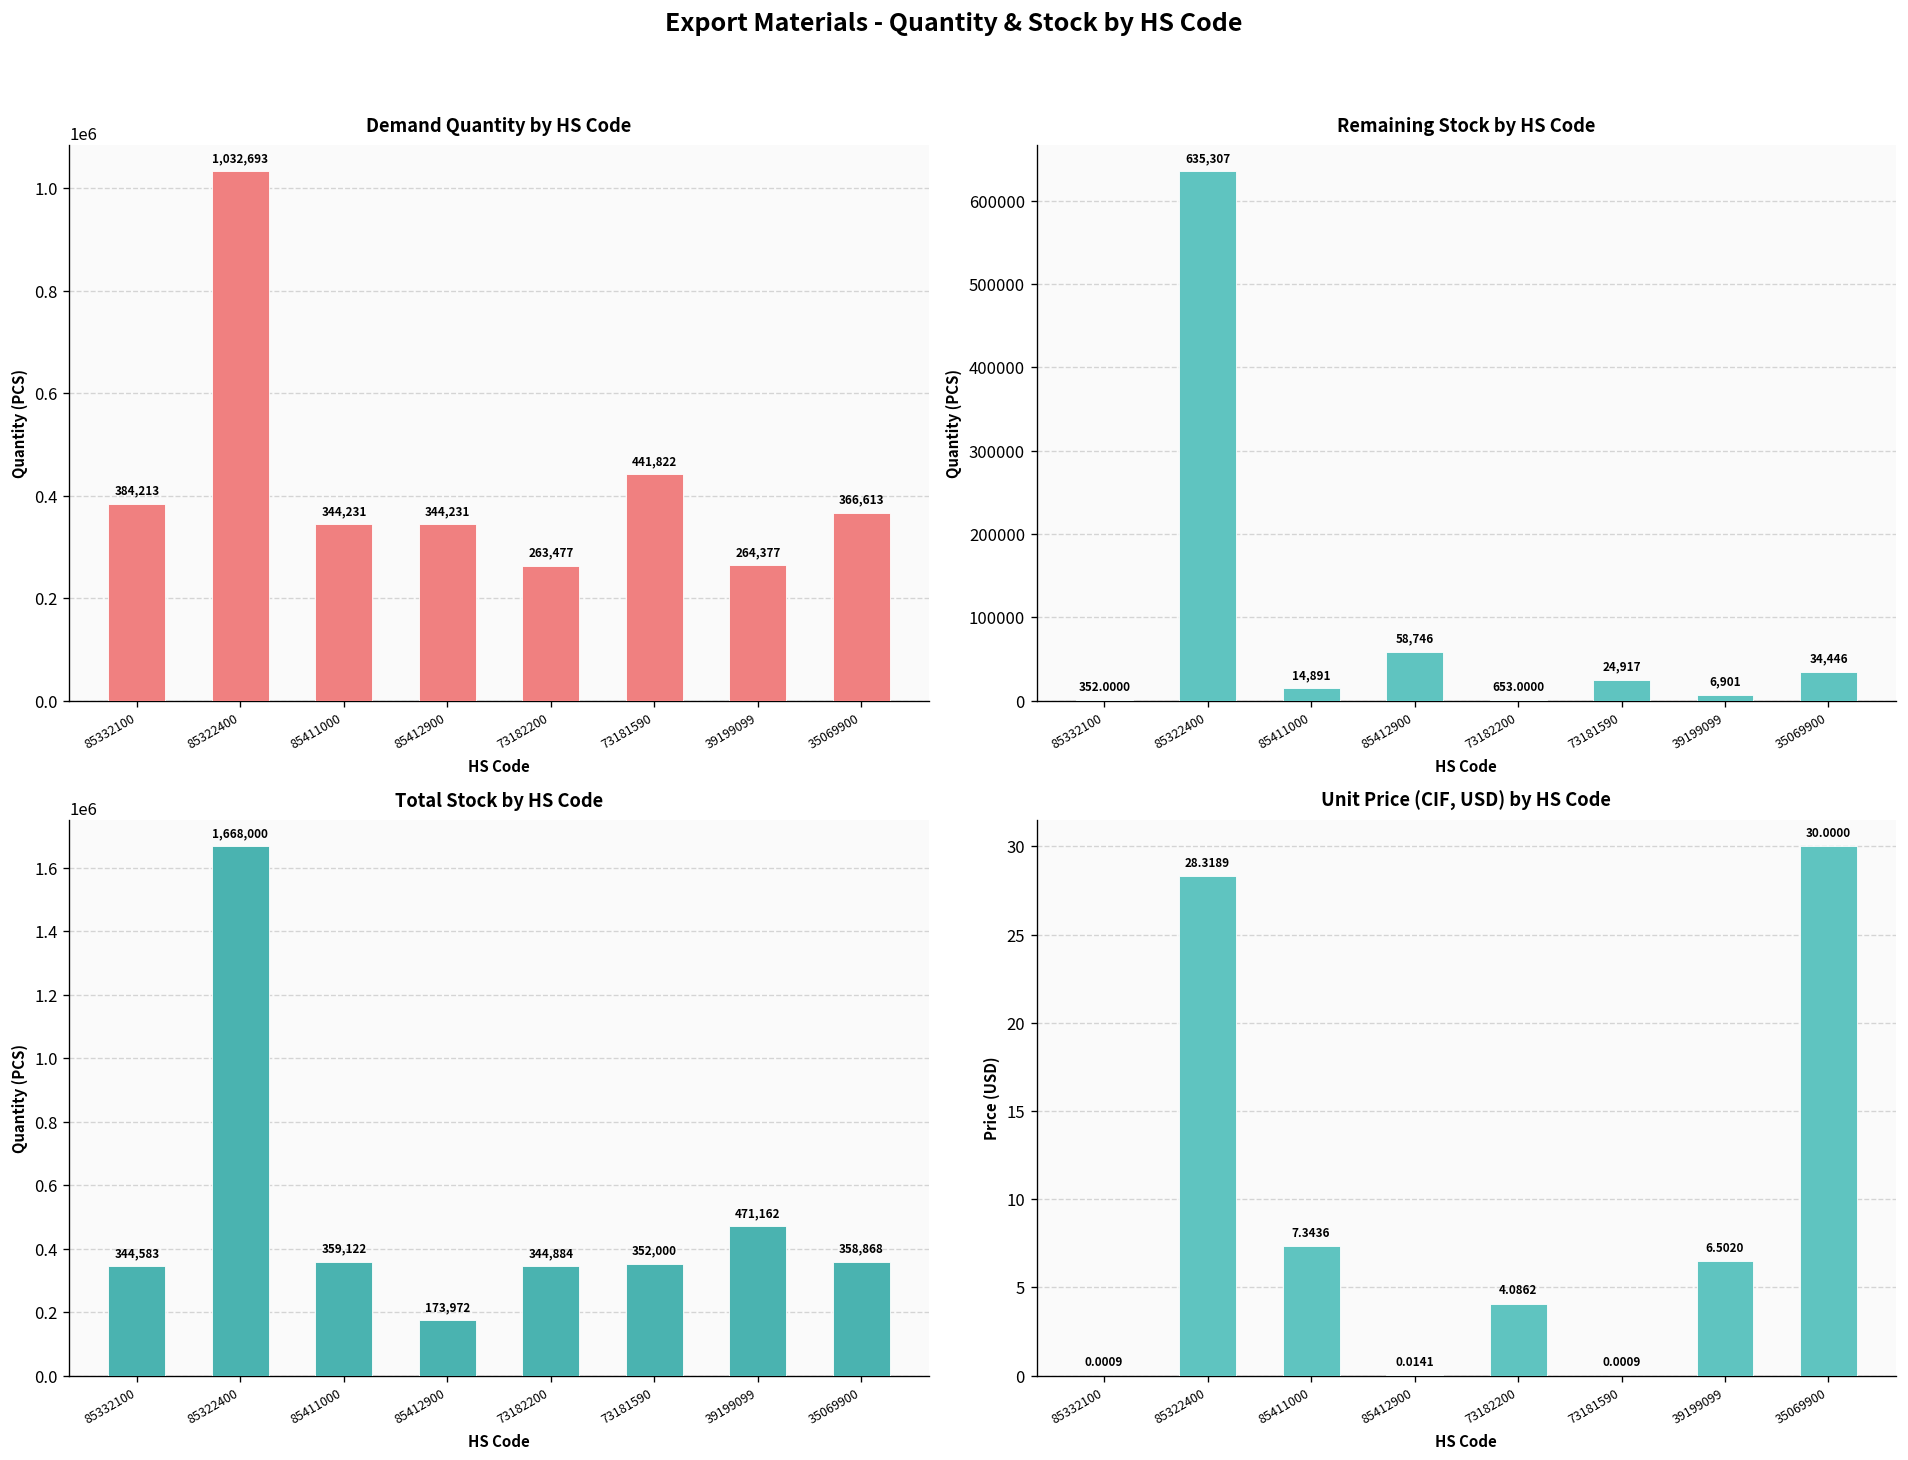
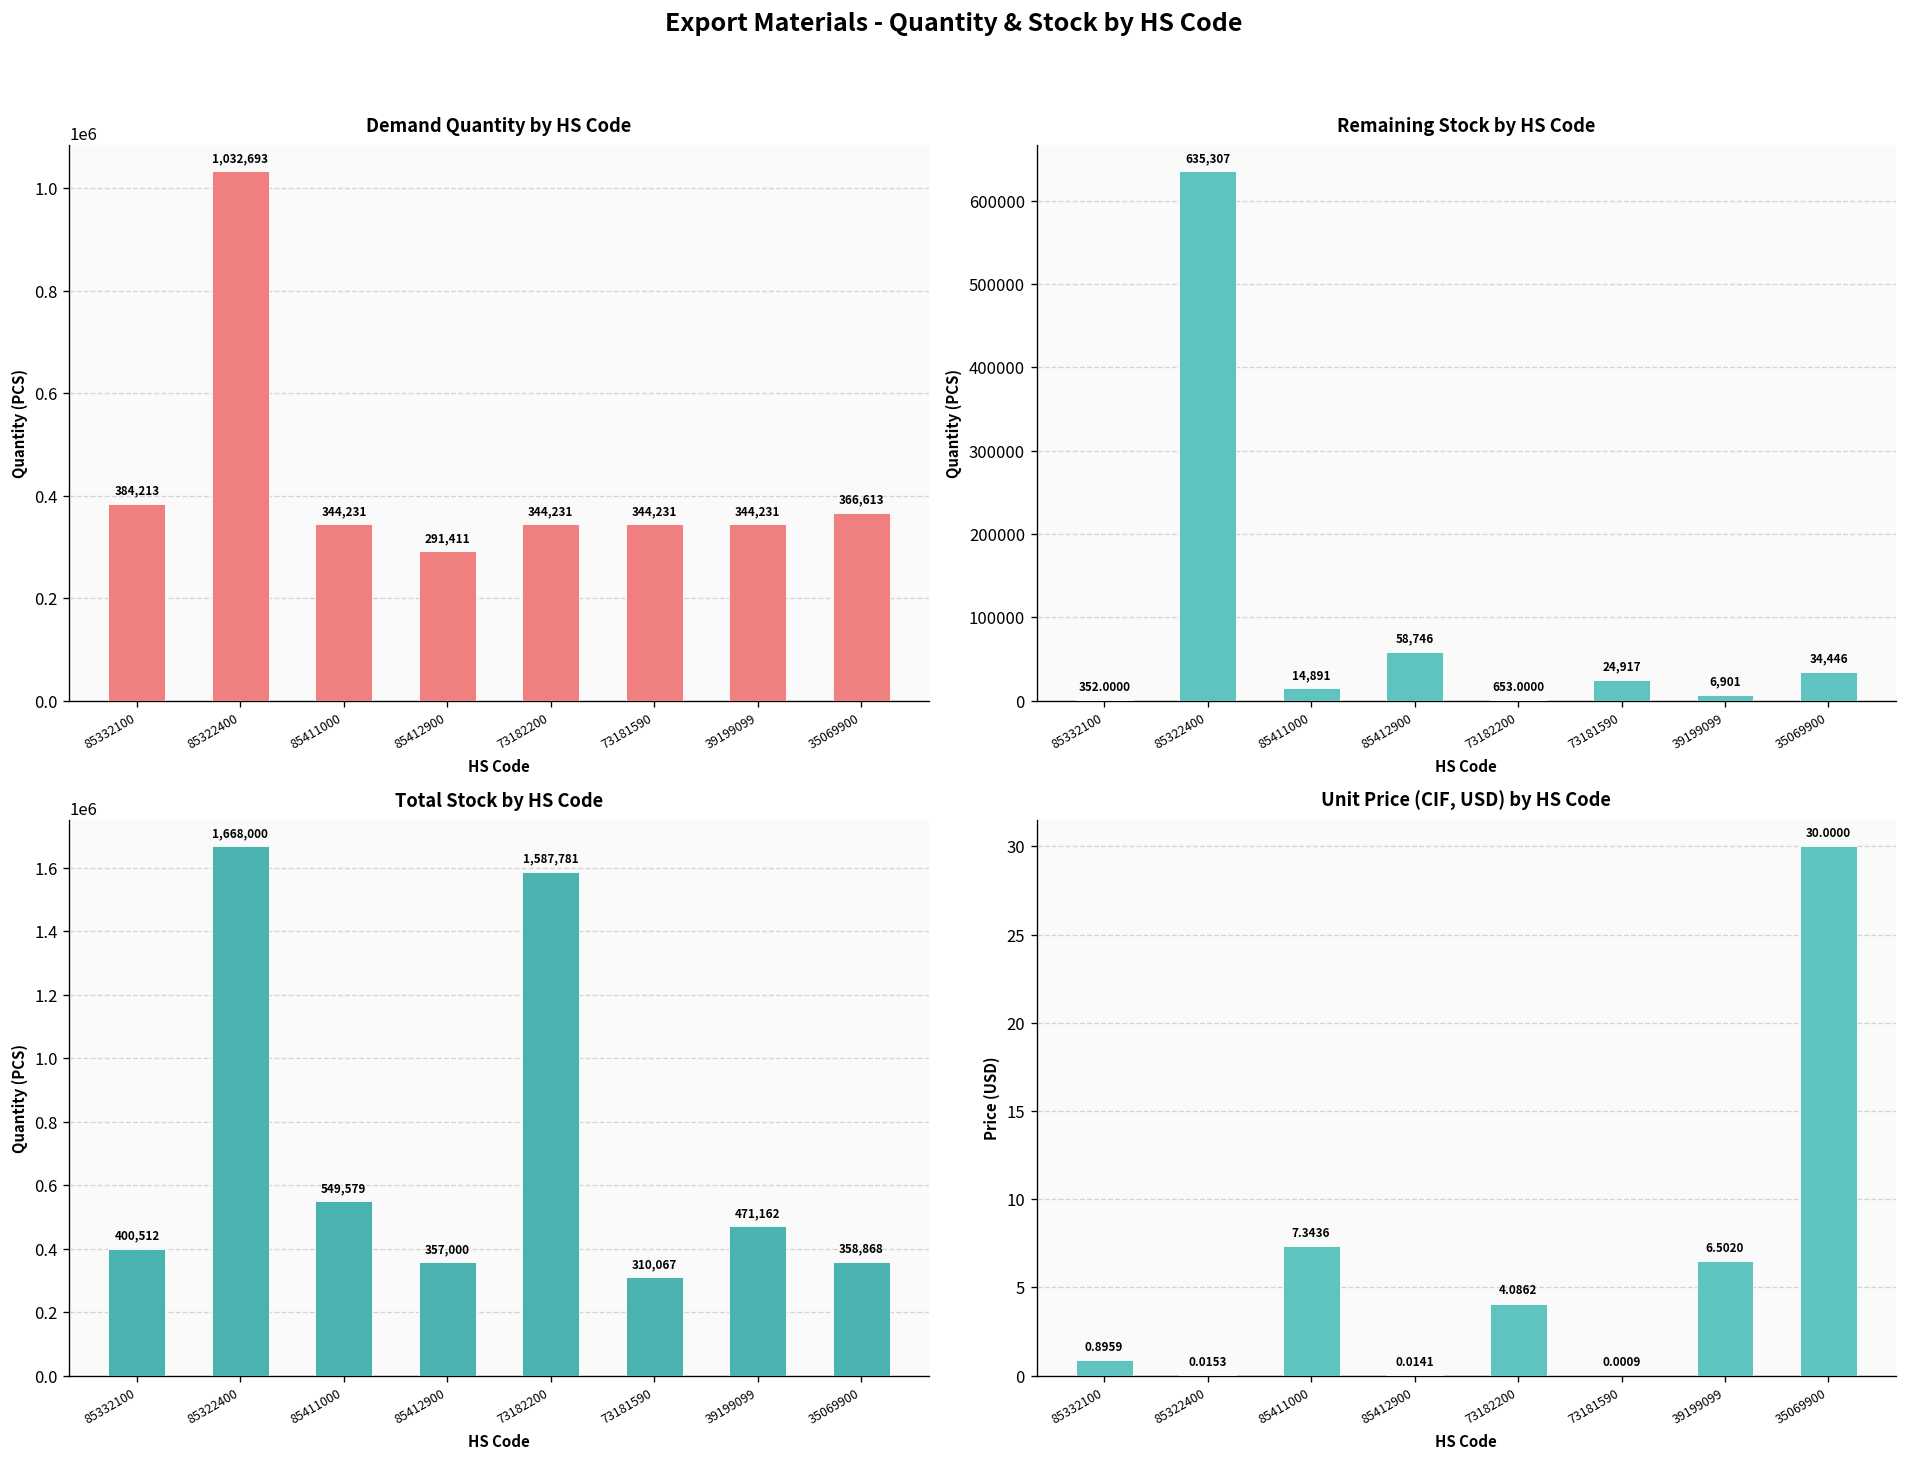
Demand Quantity by HS Code, 85412900: 344,231 -> 291,411
Demand Quantity by HS Code, 73182200: 263,477 -> 344,231
Demand Quantity by HS Code, 73181590: 441,822 -> 344,231
Demand Quantity by HS Code, 39199099: 264,377 -> 344,231
Total Stock by HS Code, 85332100: 344,583 -> 400,512
Total Stock by HS Code, 85411000: 359,122 -> 549,579
Total Stock by HS Code, 85412900: 173,972 -> 357,000
Total Stock by HS Code, 73182200: 344,884 -> 1,587,781
Total Stock by HS Code, 73181590: 352,000 -> 310,067
Unit Price (CIF, USD) by HS Code, 85332100: 0.0009 -> 0.8959
Unit Price (CIF, USD) by HS Code, 85322400: 28.3189 -> 0.0153
